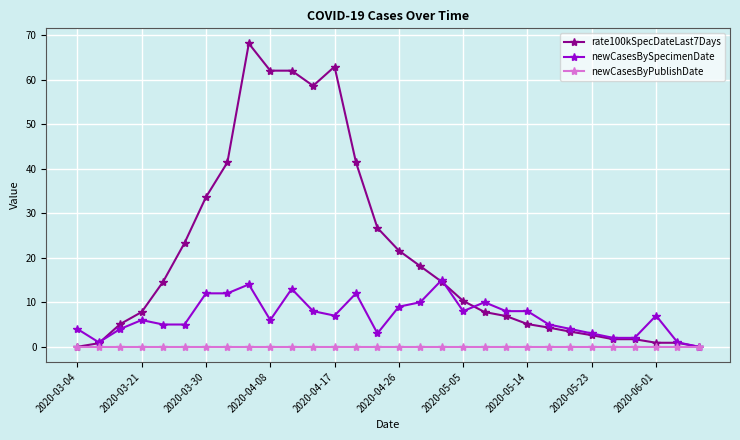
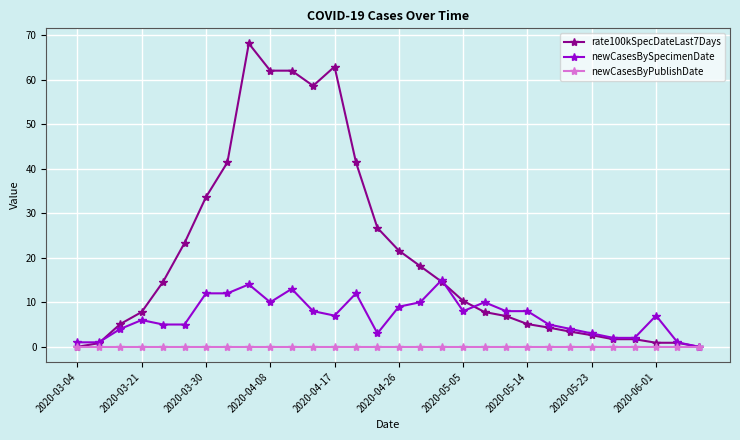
newCasesBySpecimenDate, 2020-03-04: 4 -> 1
newCasesBySpecimenDate, 2020-04-08: 6 -> 10
